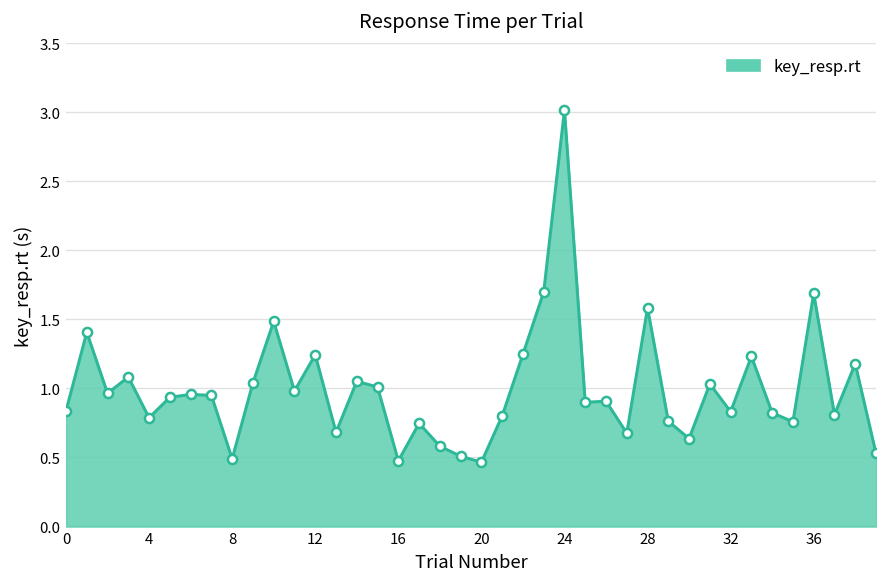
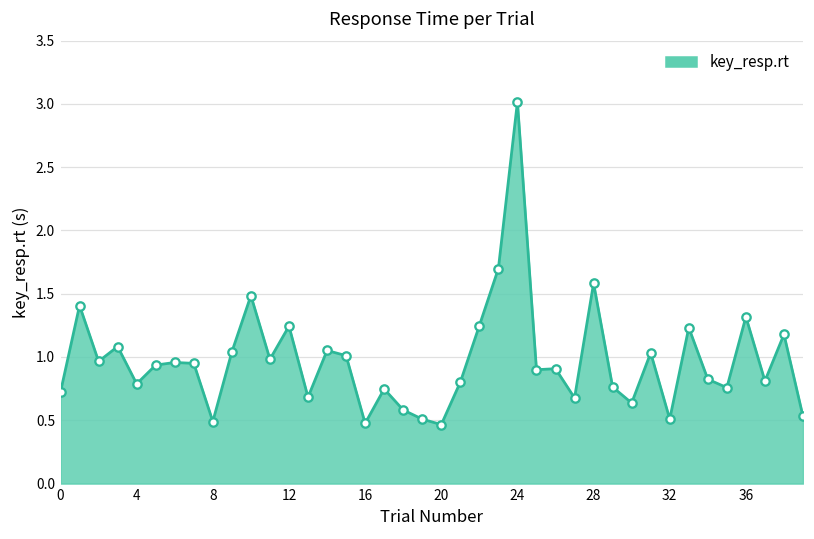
0: 0.84 -> 0.72
32: 0.83 -> 0.51
36: 1.69 -> 1.32
